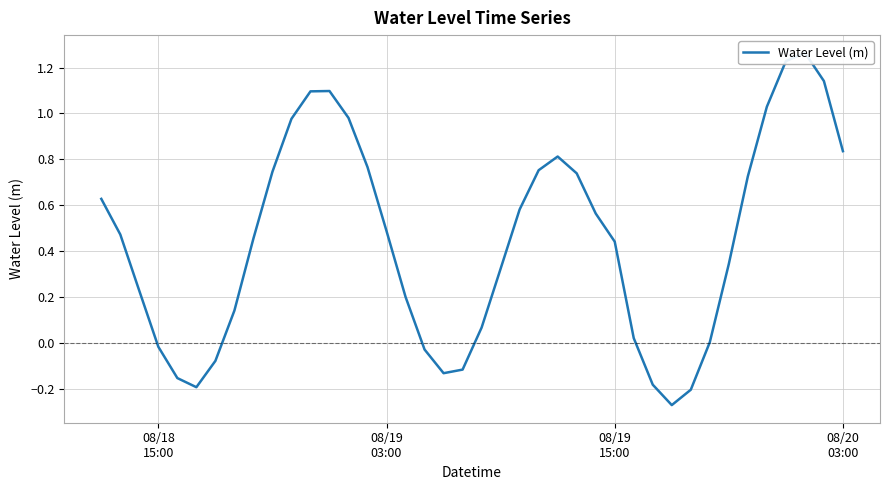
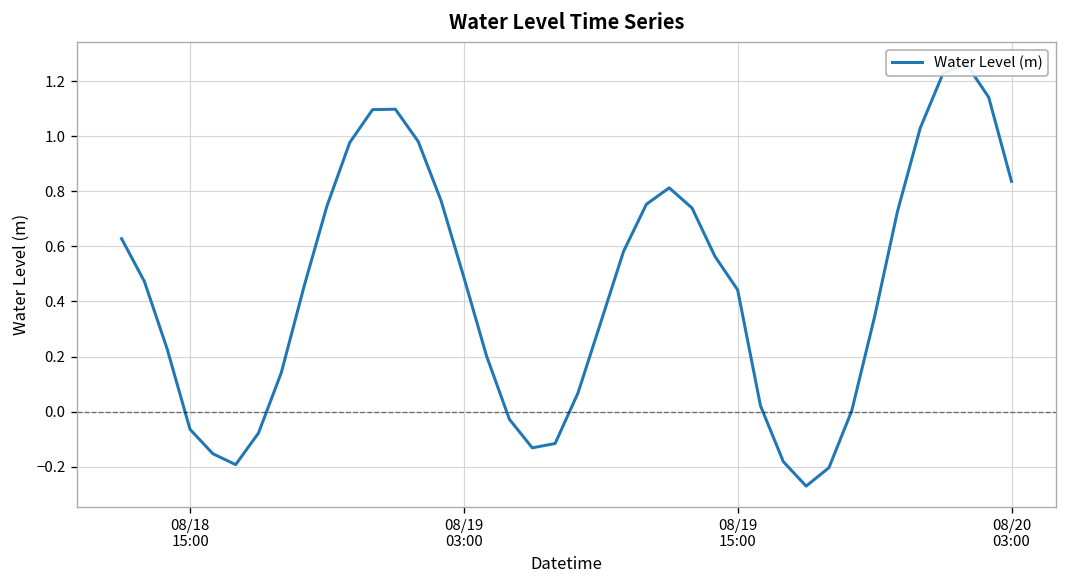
08/18 15:00: -0.02 -> -0.06
